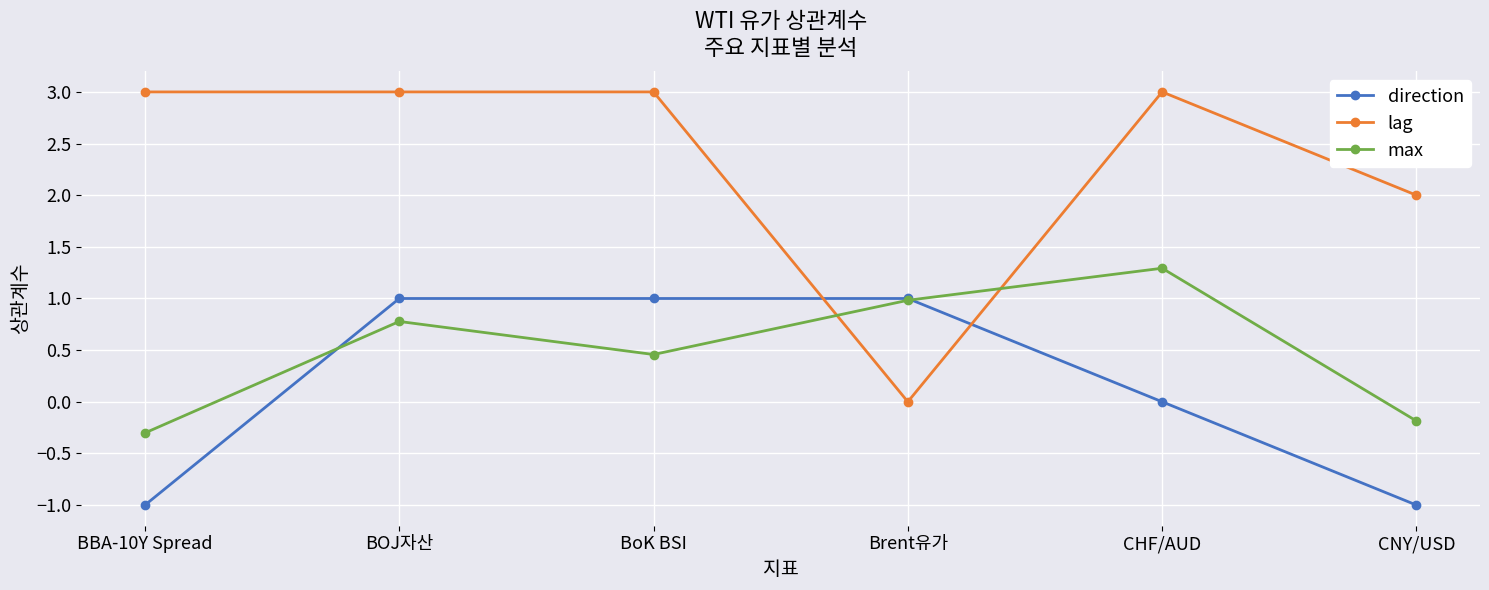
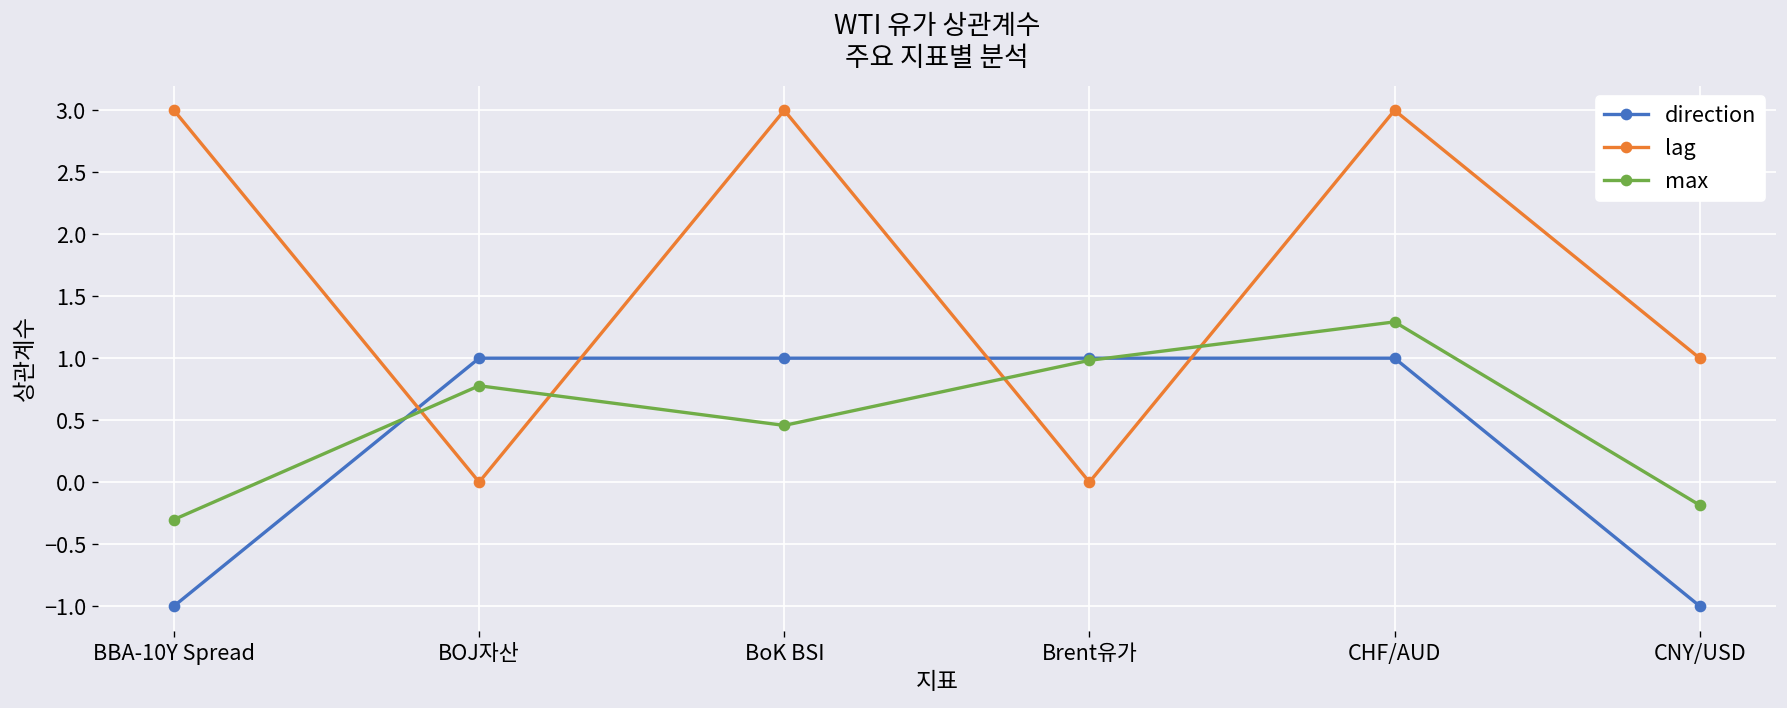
lag, BOJ자산: 3 -> 0
direction, CHF/AUD: 0 -> 1
lag, CNY/USD: 2 -> 1
